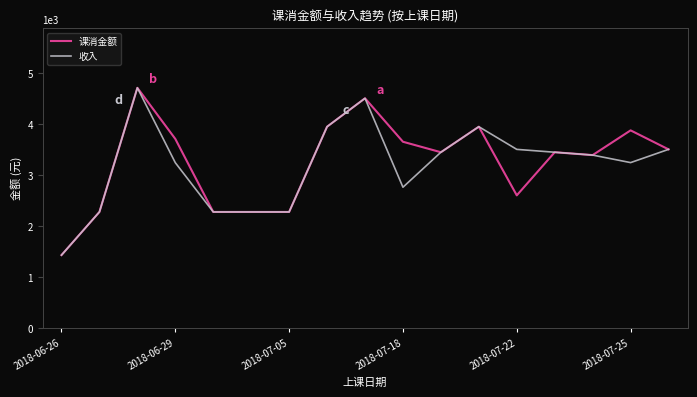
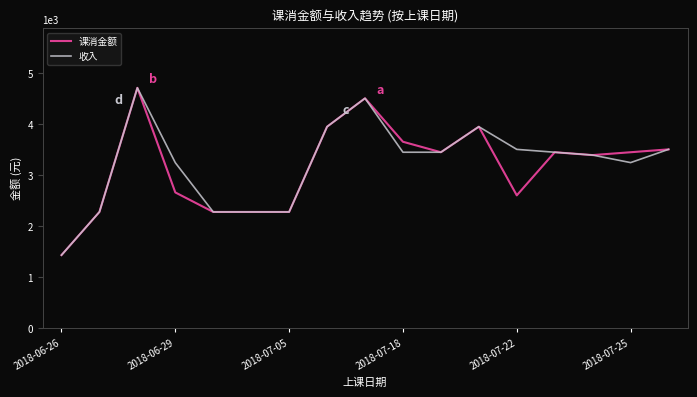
课消金额, 2018-06-29: 3700 -> 2700
收入, 2018-07-18: 2800 -> 3400
课消金额, 2018-07-25: 3900 -> 3400
